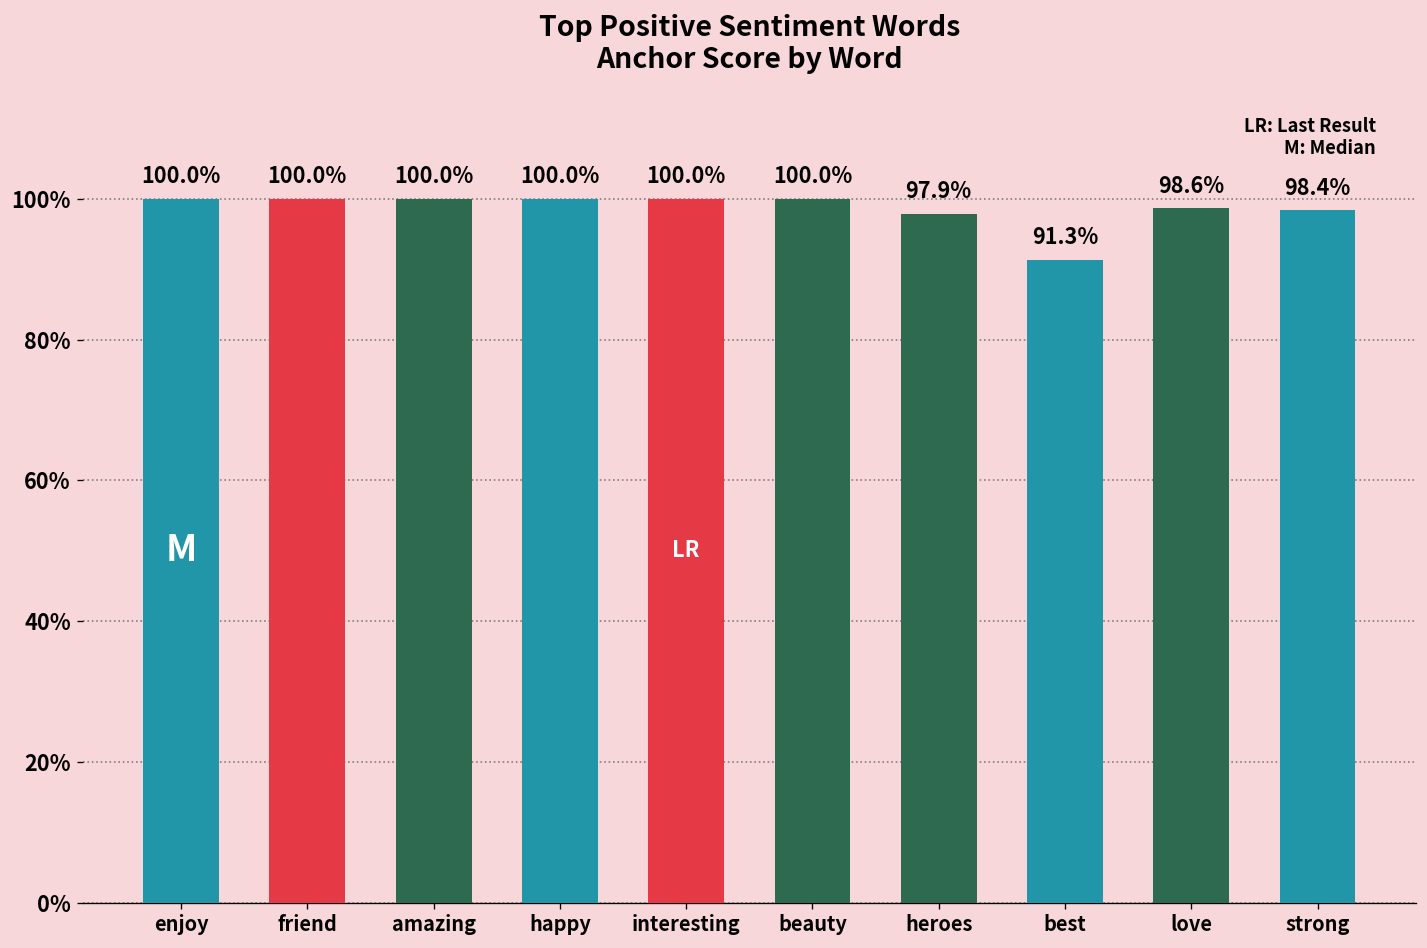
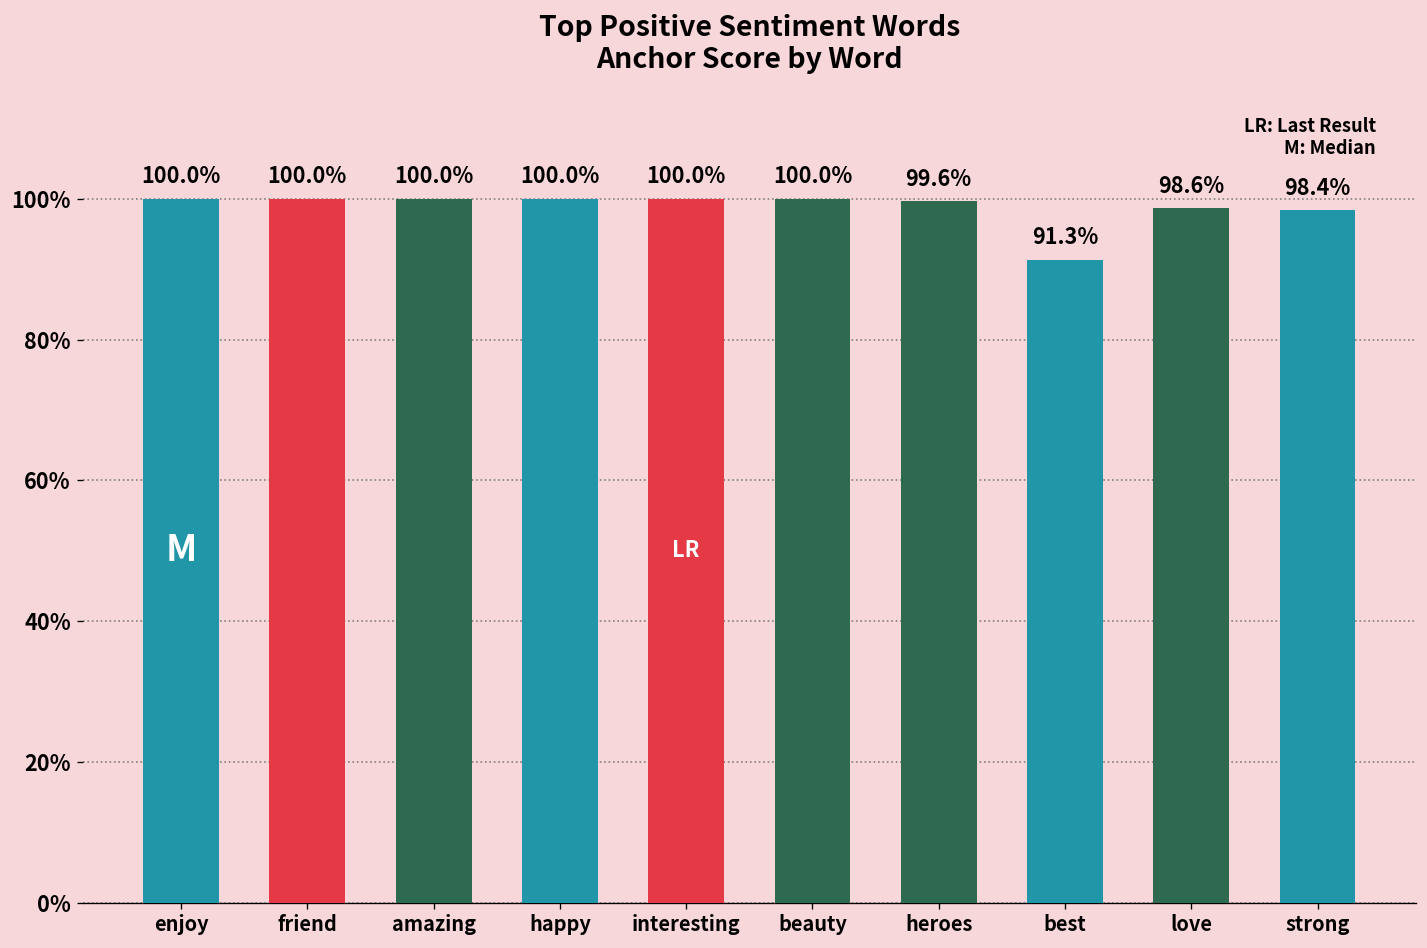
heroes: 97.9% -> 99.6%
